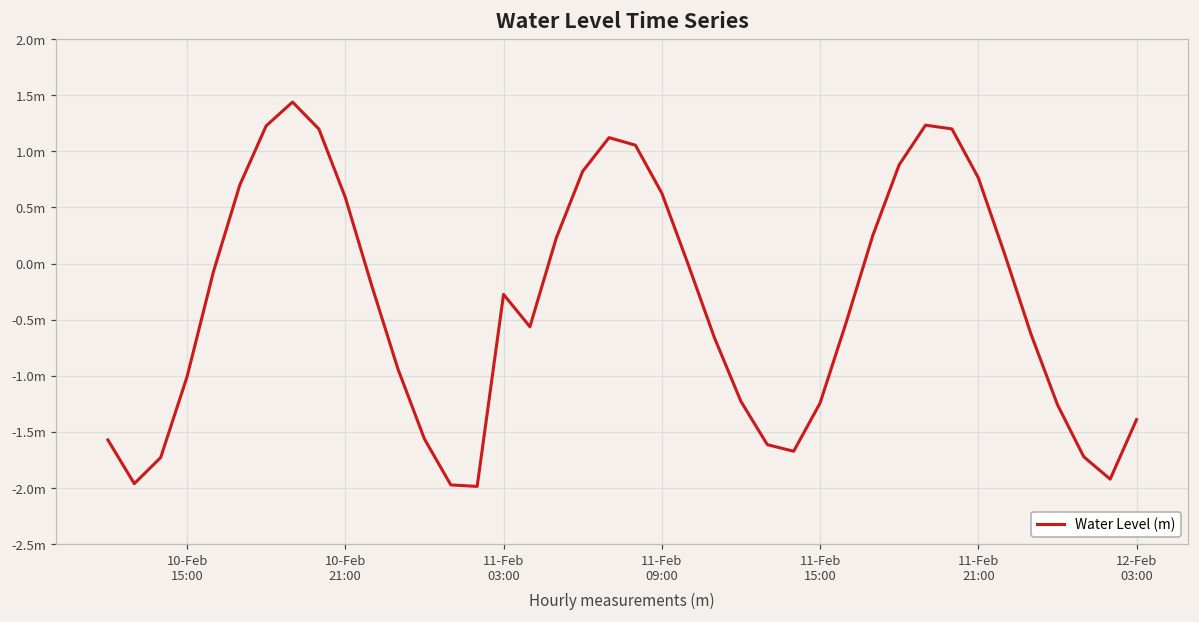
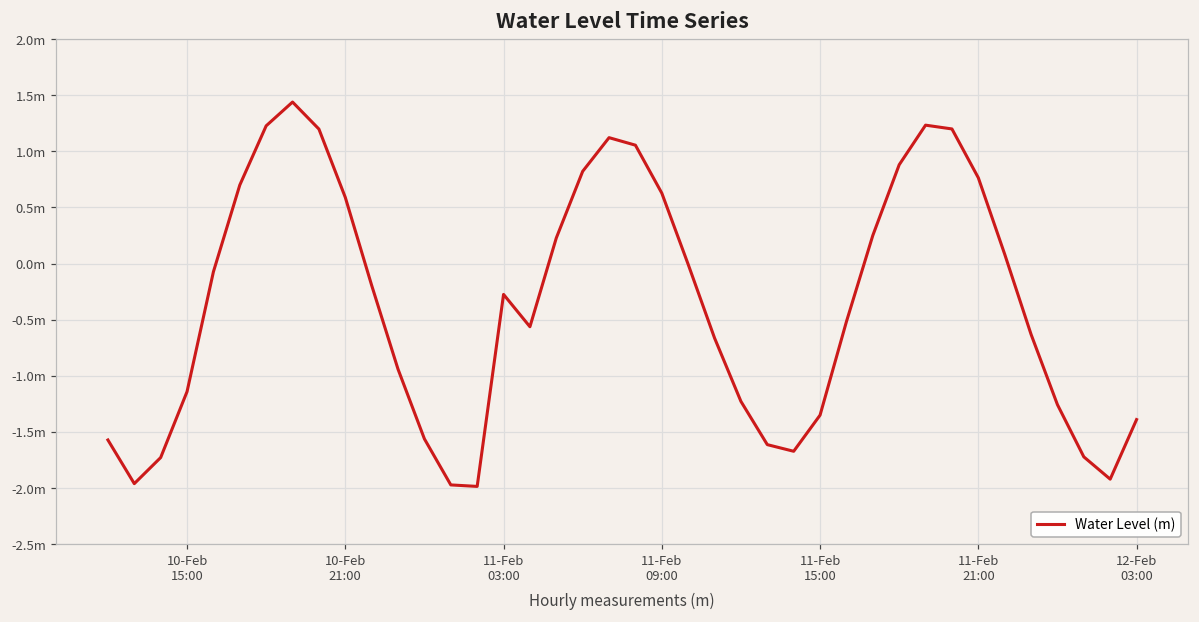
10-Feb 15:00: -1.01m -> -1.14m
11-Feb 15:00: -1.24m -> -1.35m
